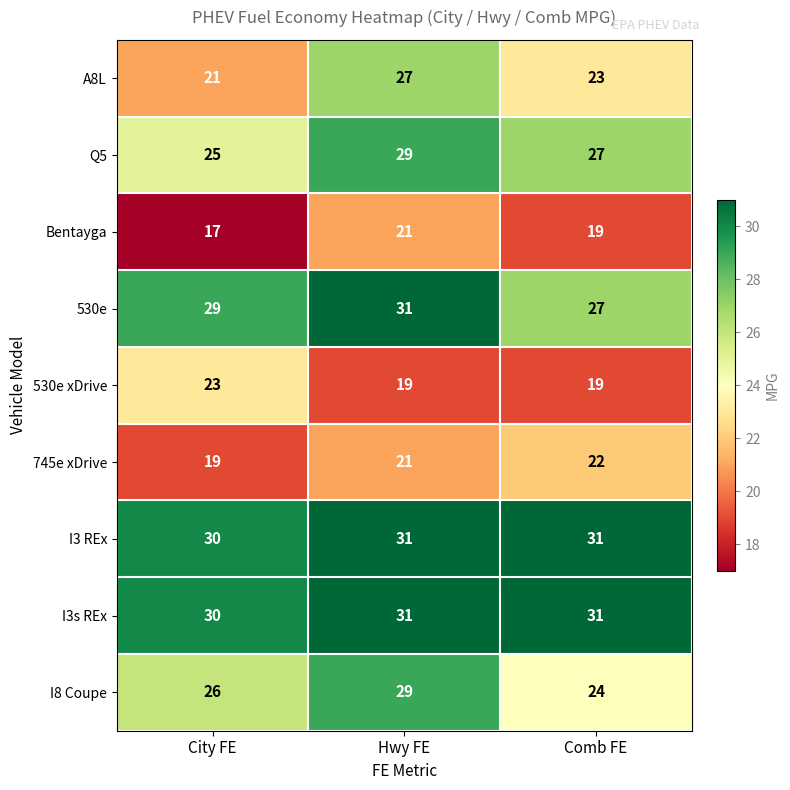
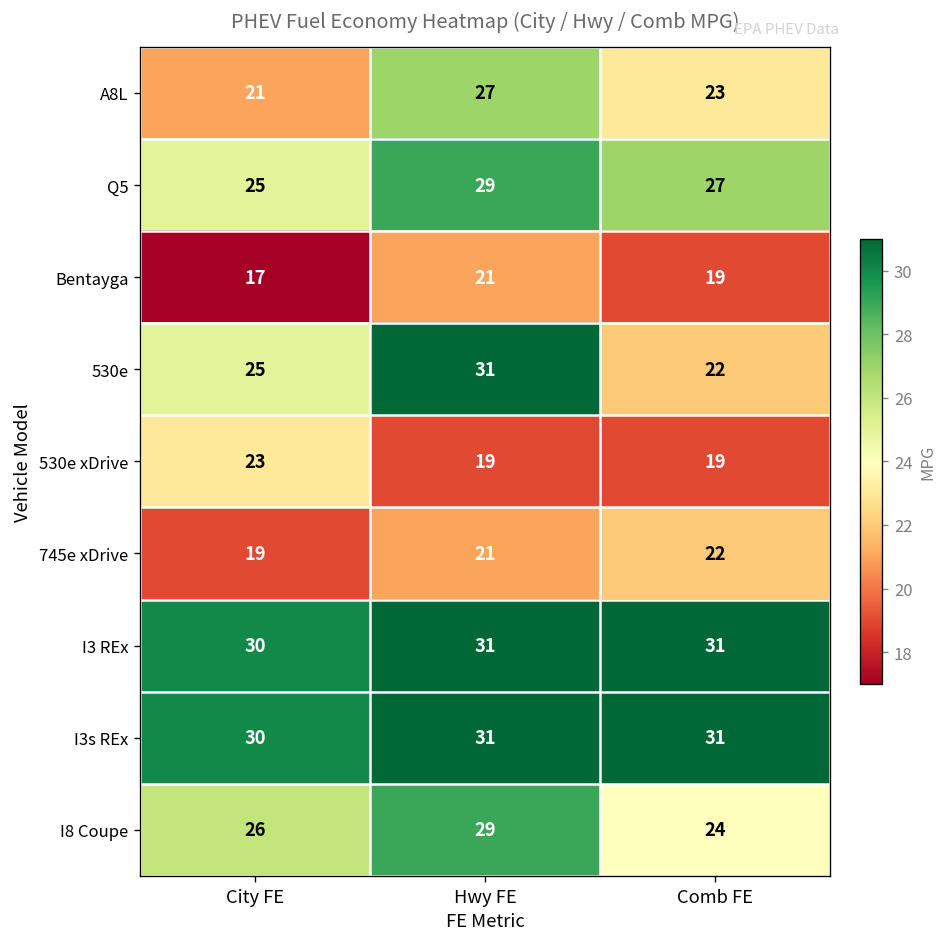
530e, City FE: 29 -> 25
530e, Comb FE: 27 -> 22
